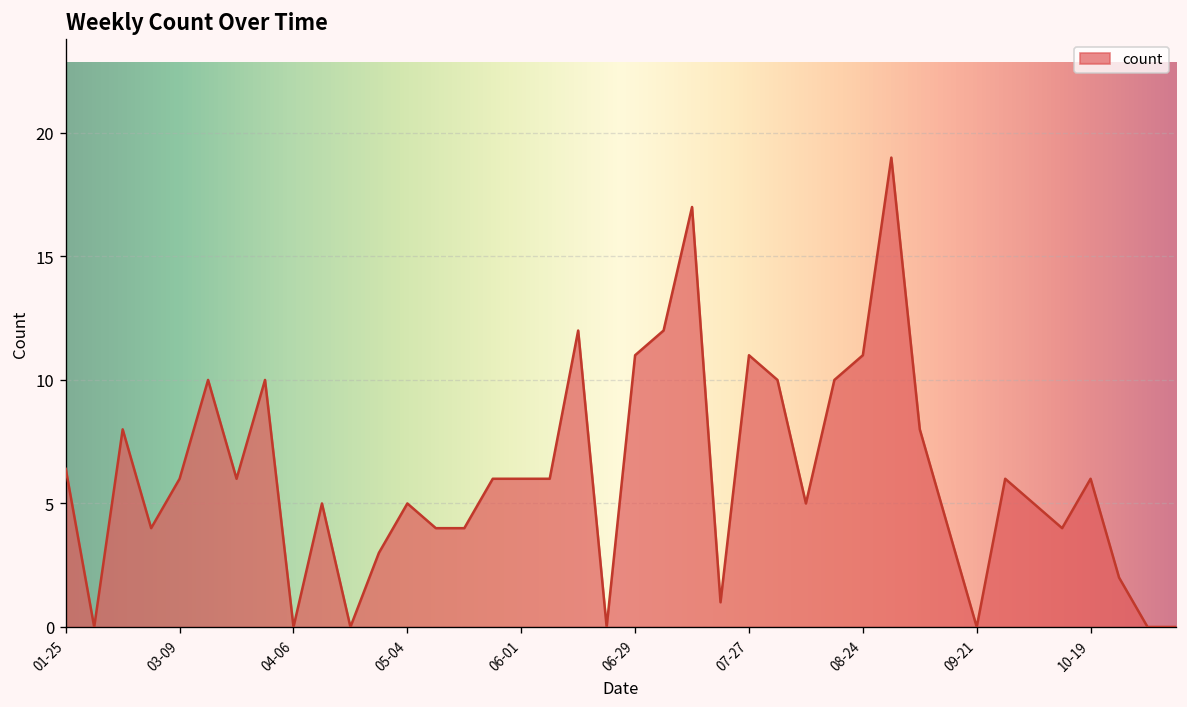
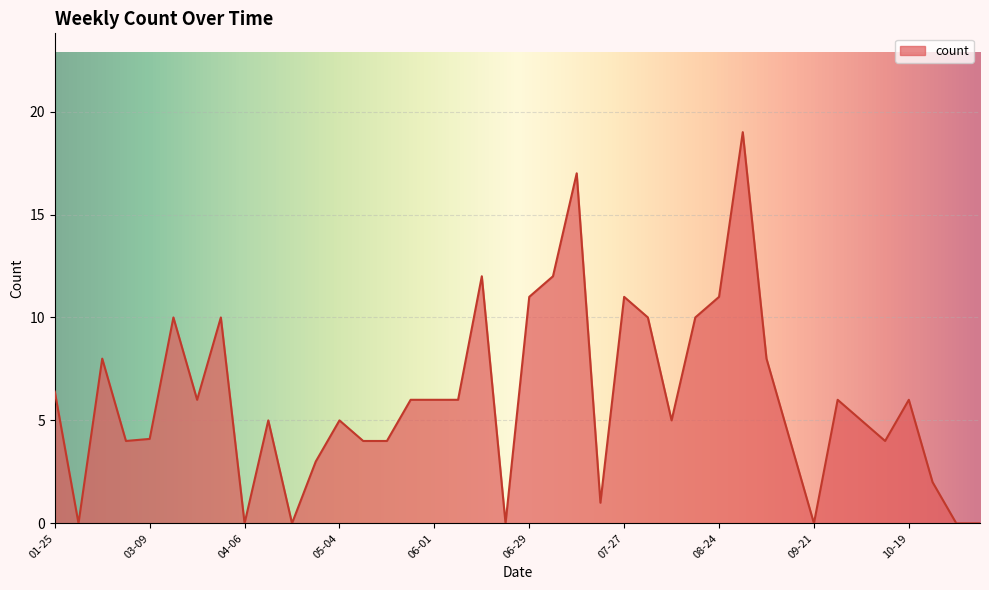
03-09: 6.0 -> 4.1
